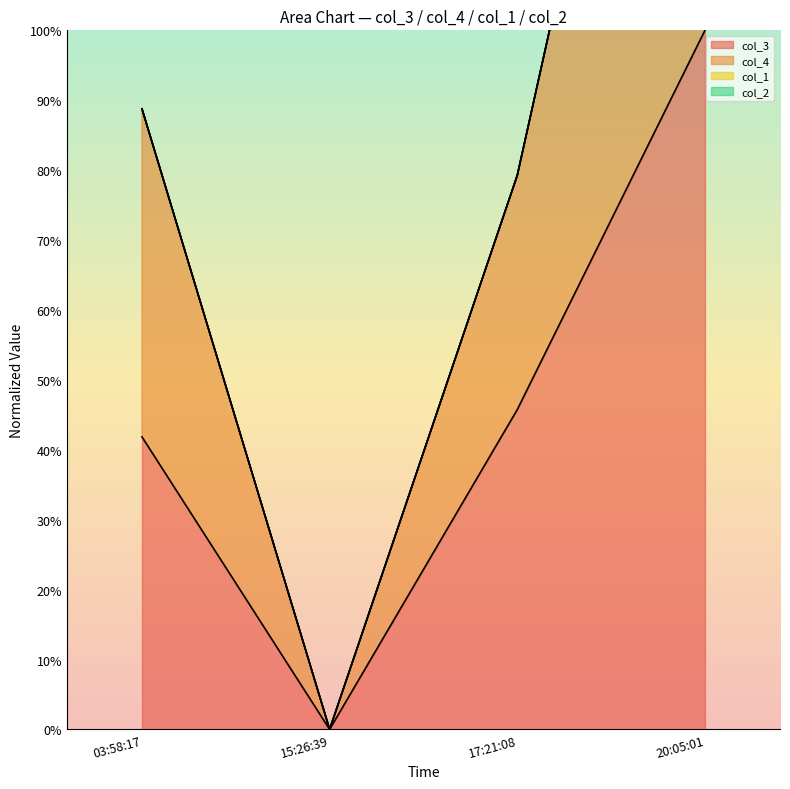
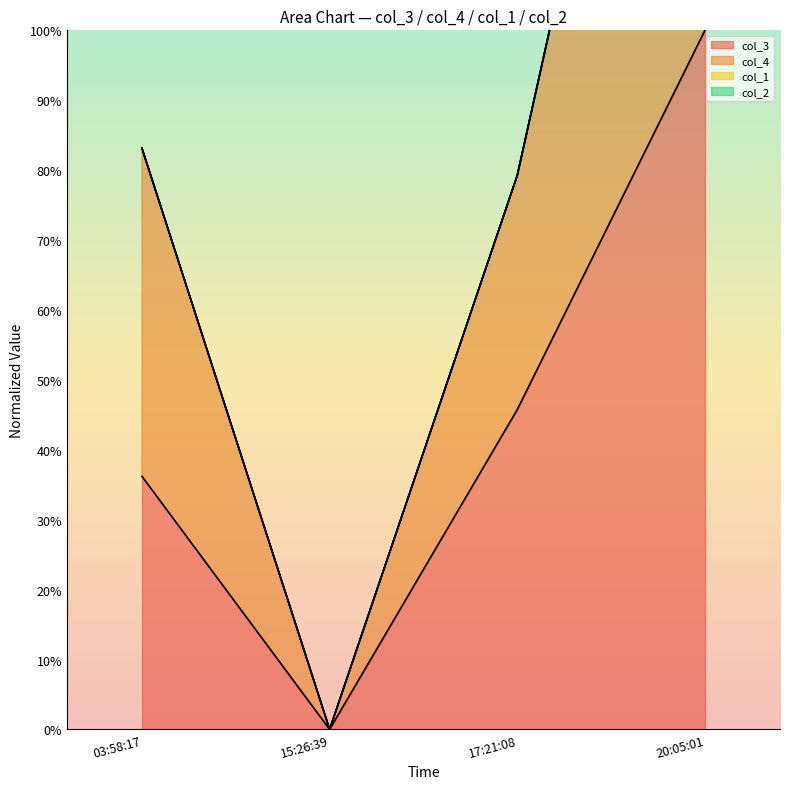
col_3, 03:58:17: 42% -> 36%
